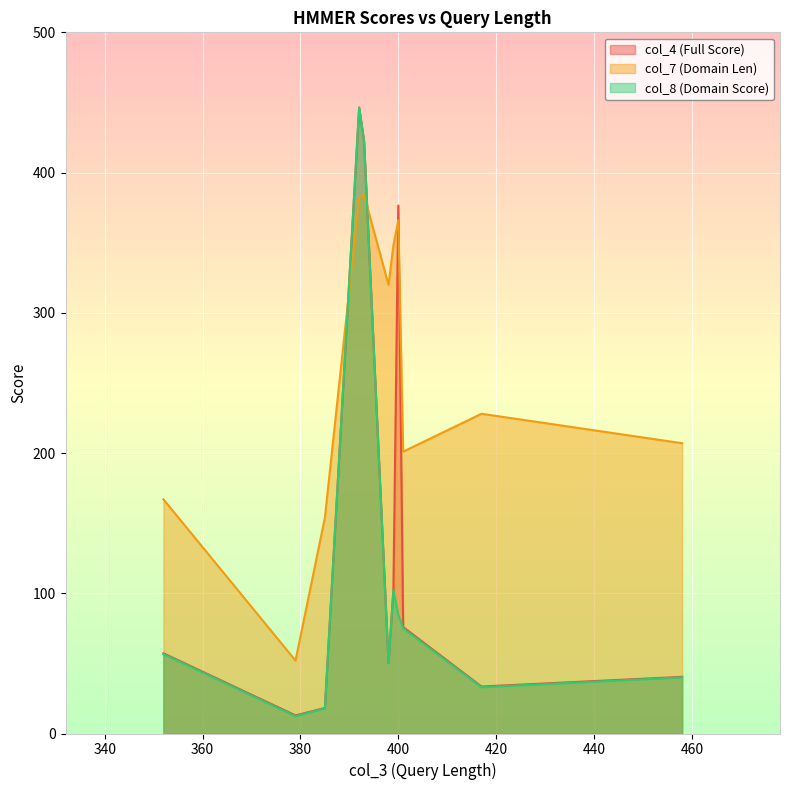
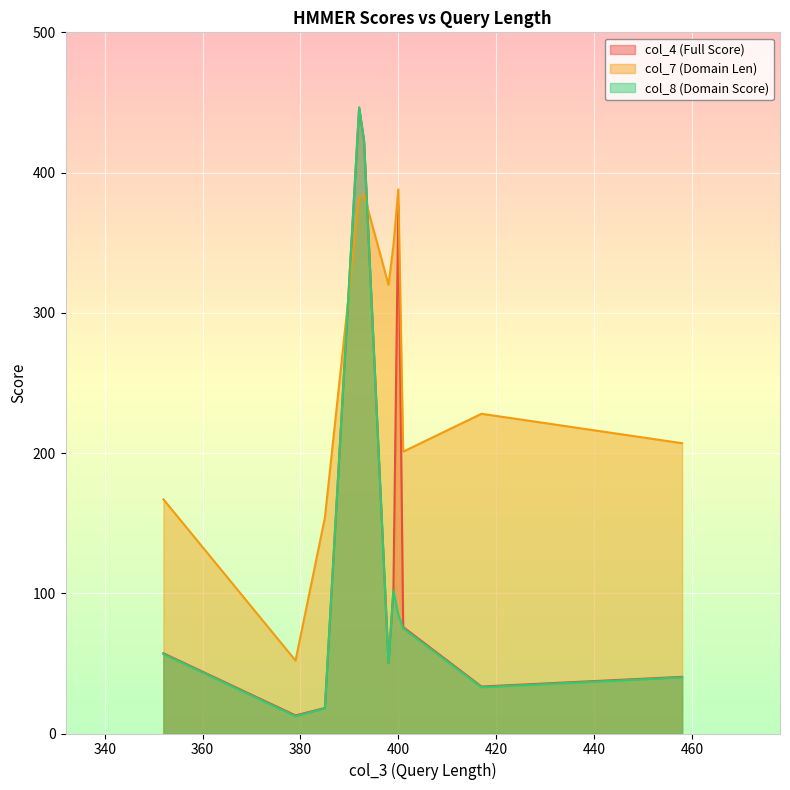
col_7 (Domain Len), 400: 366 -> 388
